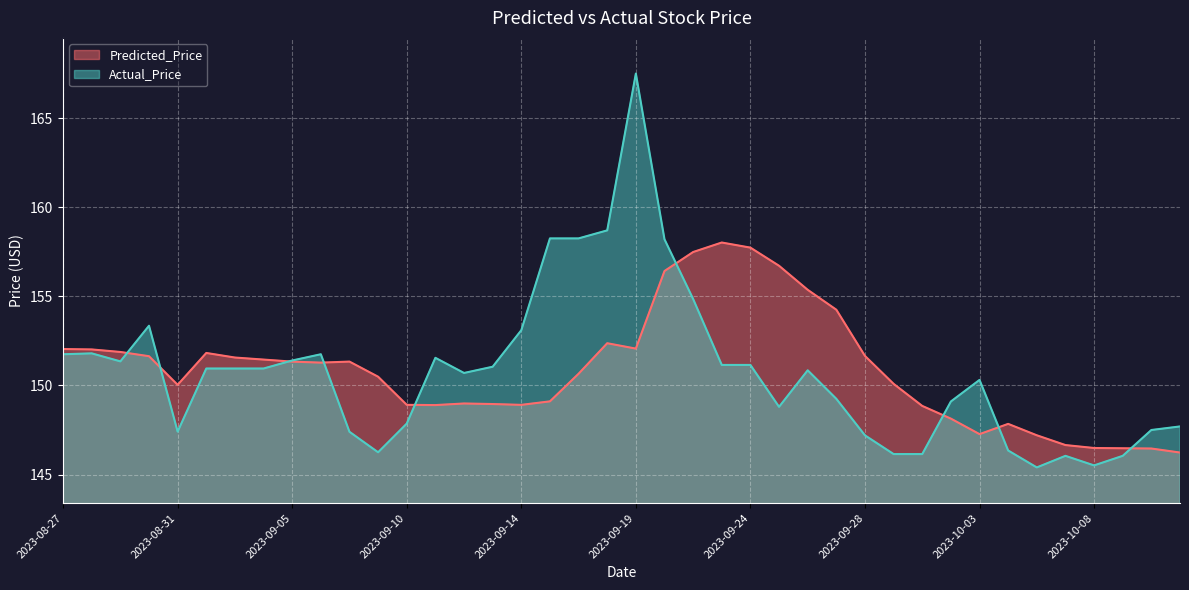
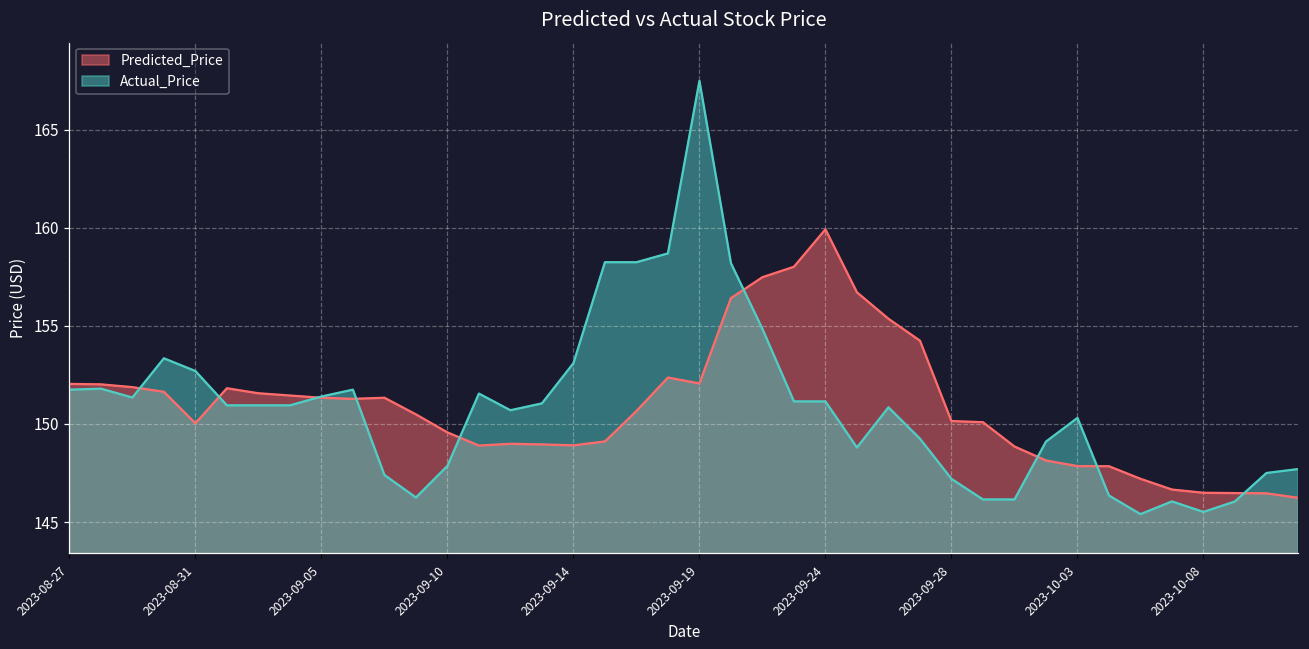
Actual_Price, 2023-08-31: 147.4 -> 152.7
Predicted_Price, 2023-09-10: 148.9 -> 149.6
Predicted_Price, 2023-09-24: 157.7 -> 159.9
Predicted_Price, 2023-09-28: 151.7 -> 150.1
Predicted_Price, 2023-10-03: 147.3 -> 147.8
